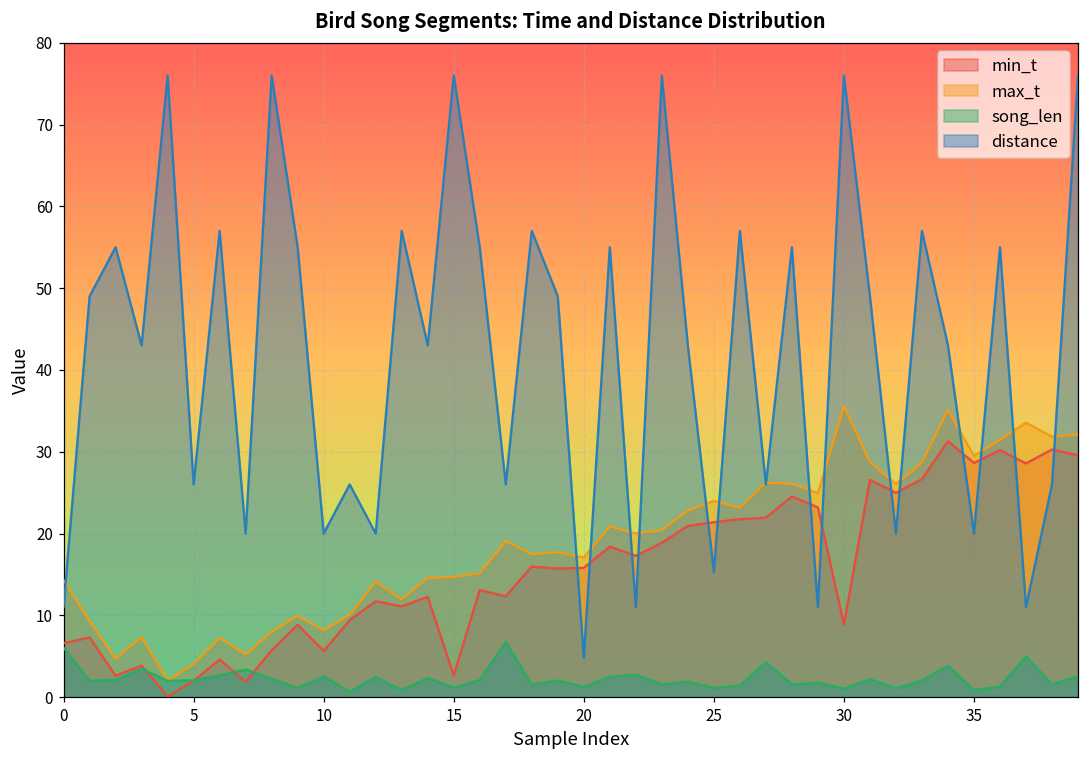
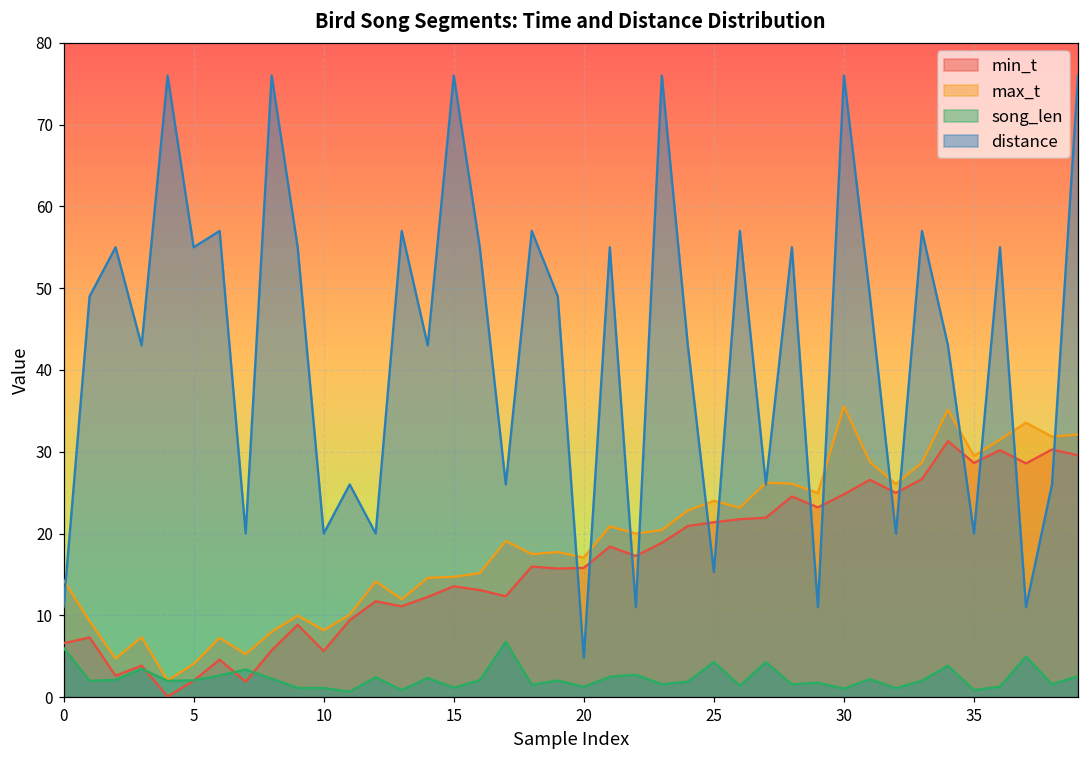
distance, 5: 26 -> 55
song_len, 10: 3 -> 1
min_t, 15: 3 -> 14
song_len, 25: 1 -> 4
min_t, 30: 9 -> 25
